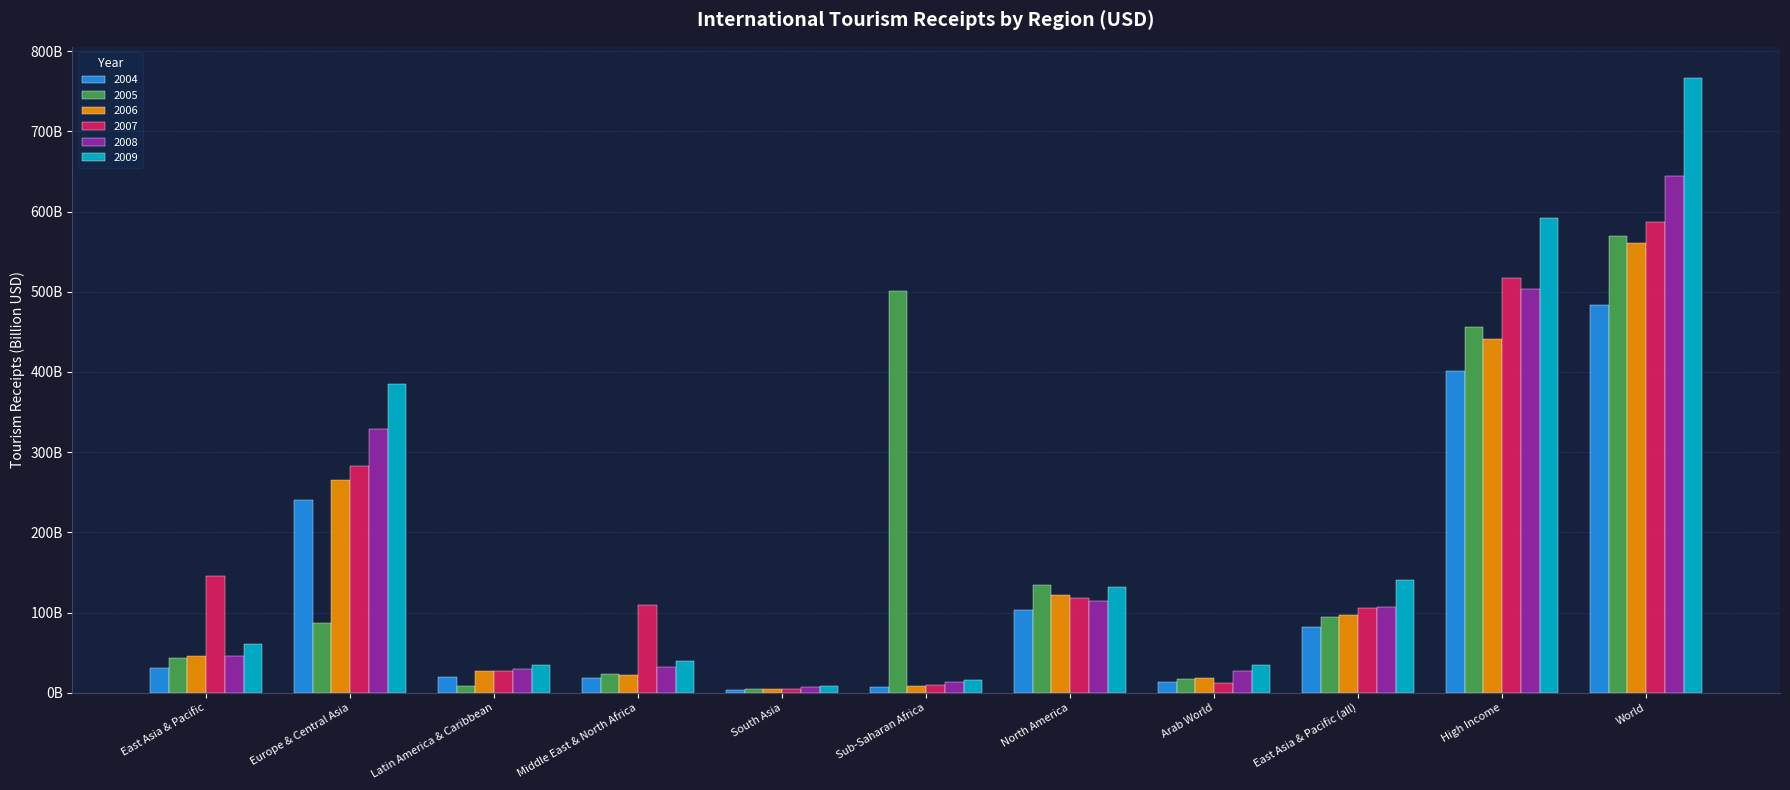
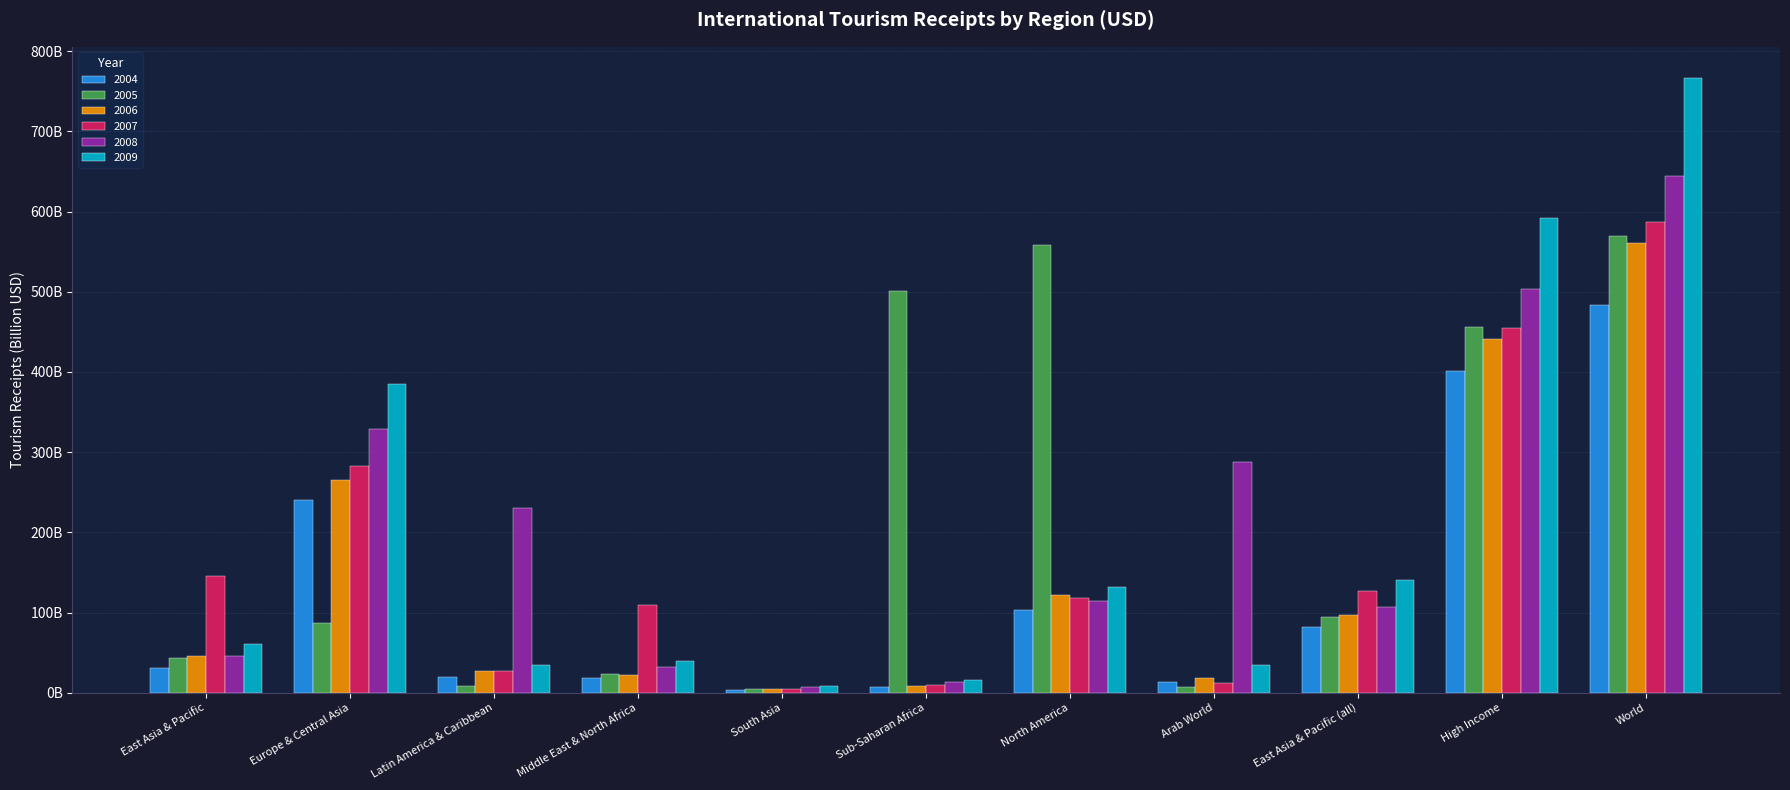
2008, Latin America & Caribbean: 30000000000 -> 230000000000
2005, North America: 130000000000 -> 560000000000
2005, Arab World: 20000000000 -> 10000000000
2008, Arab World: 30000000000 -> 290000000000
2007, East Asia & Pacific (all): 110000000000 -> 130000000000
2007, High Income: 520000000000 -> 460000000000
